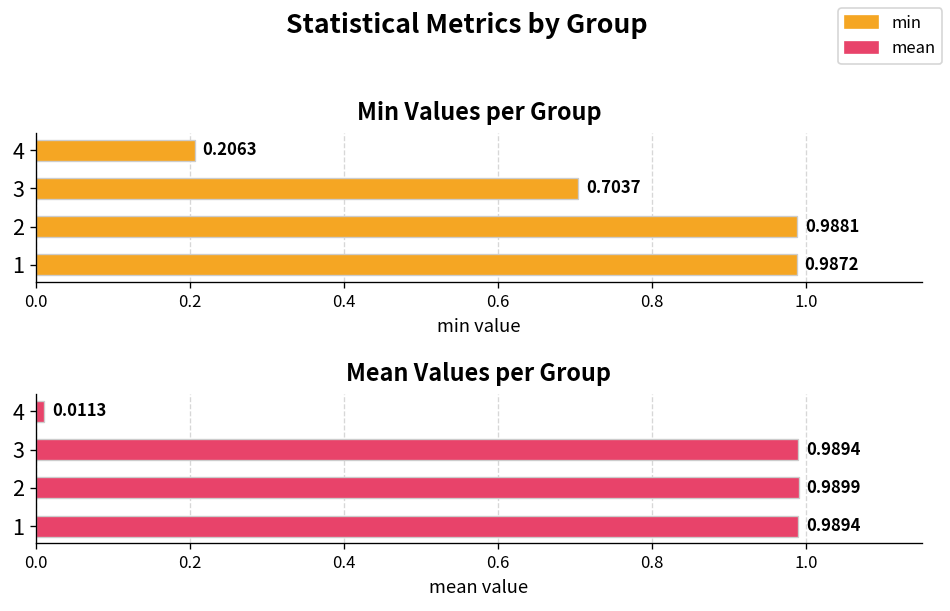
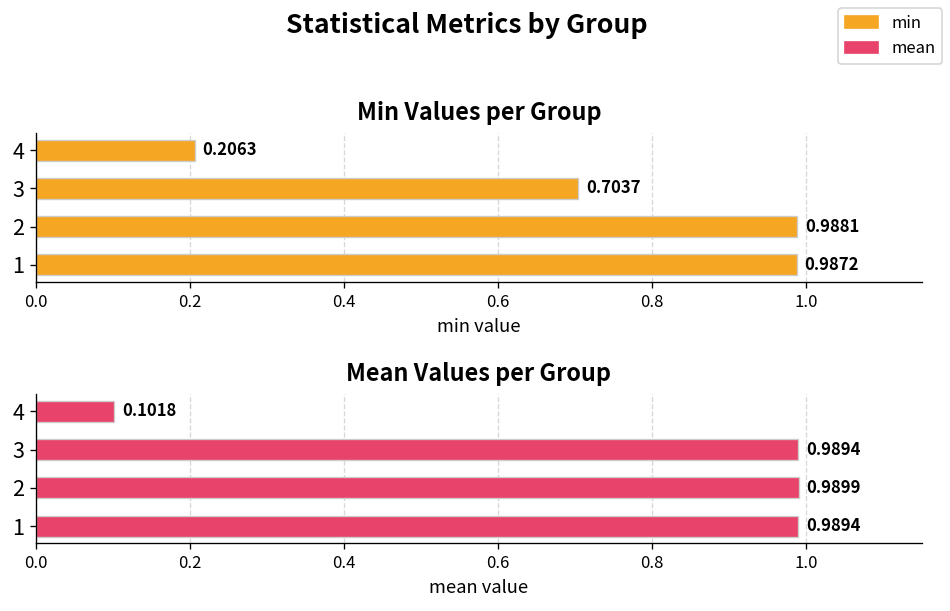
Mean Values per Group, 4: 0.0113 -> 0.1018
